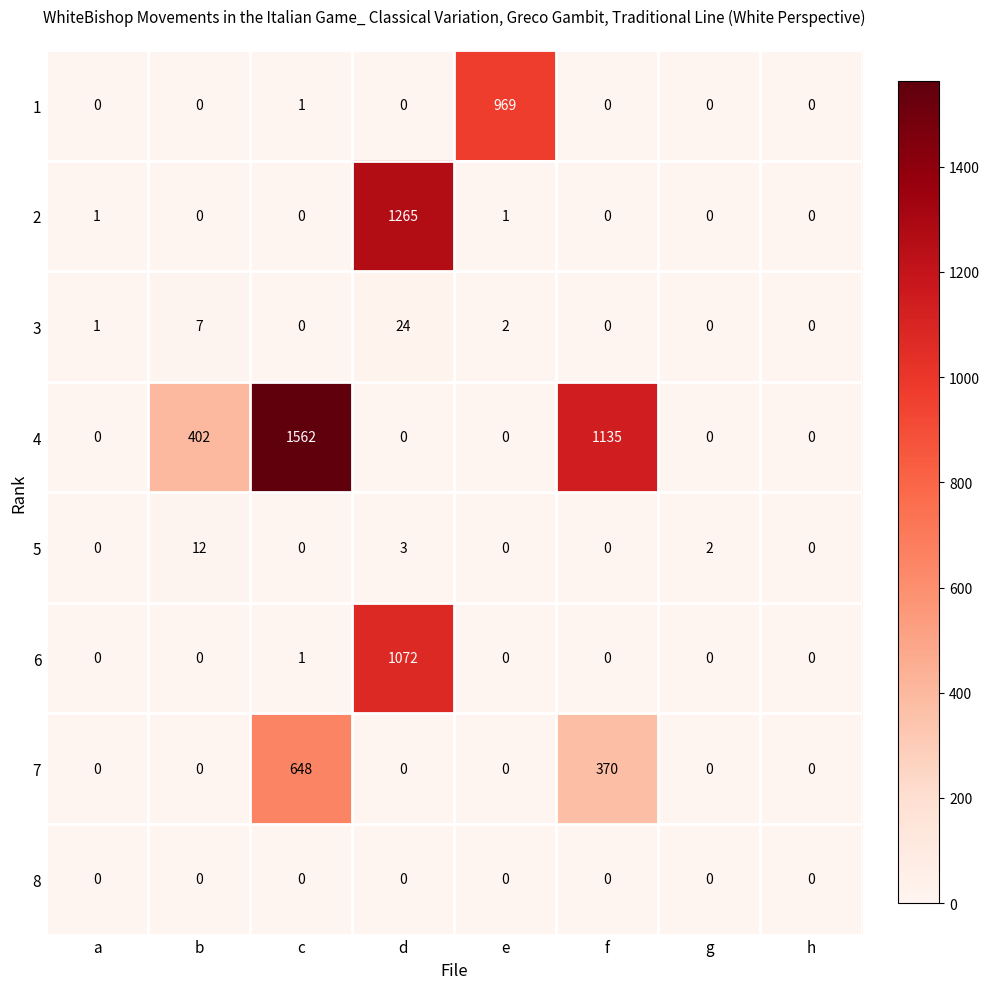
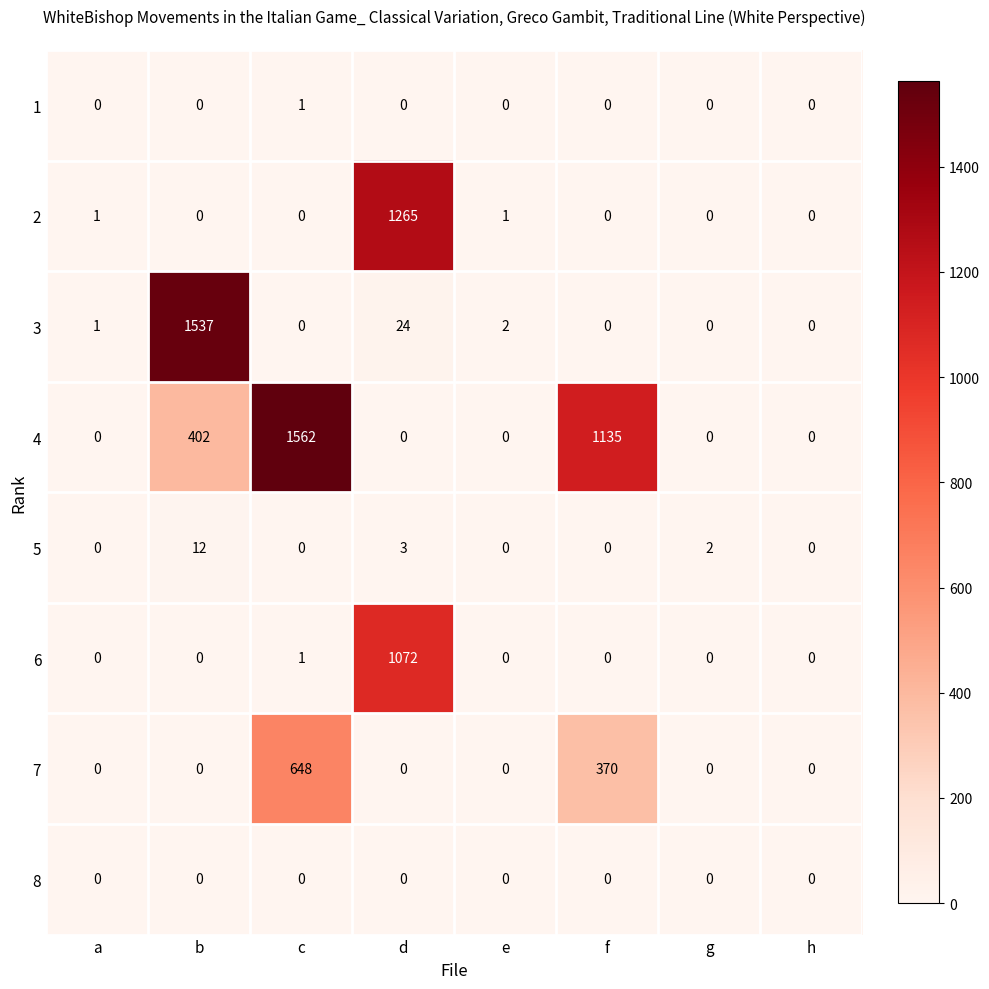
1, e: 969 -> 0
3, b: 7 -> 1537
